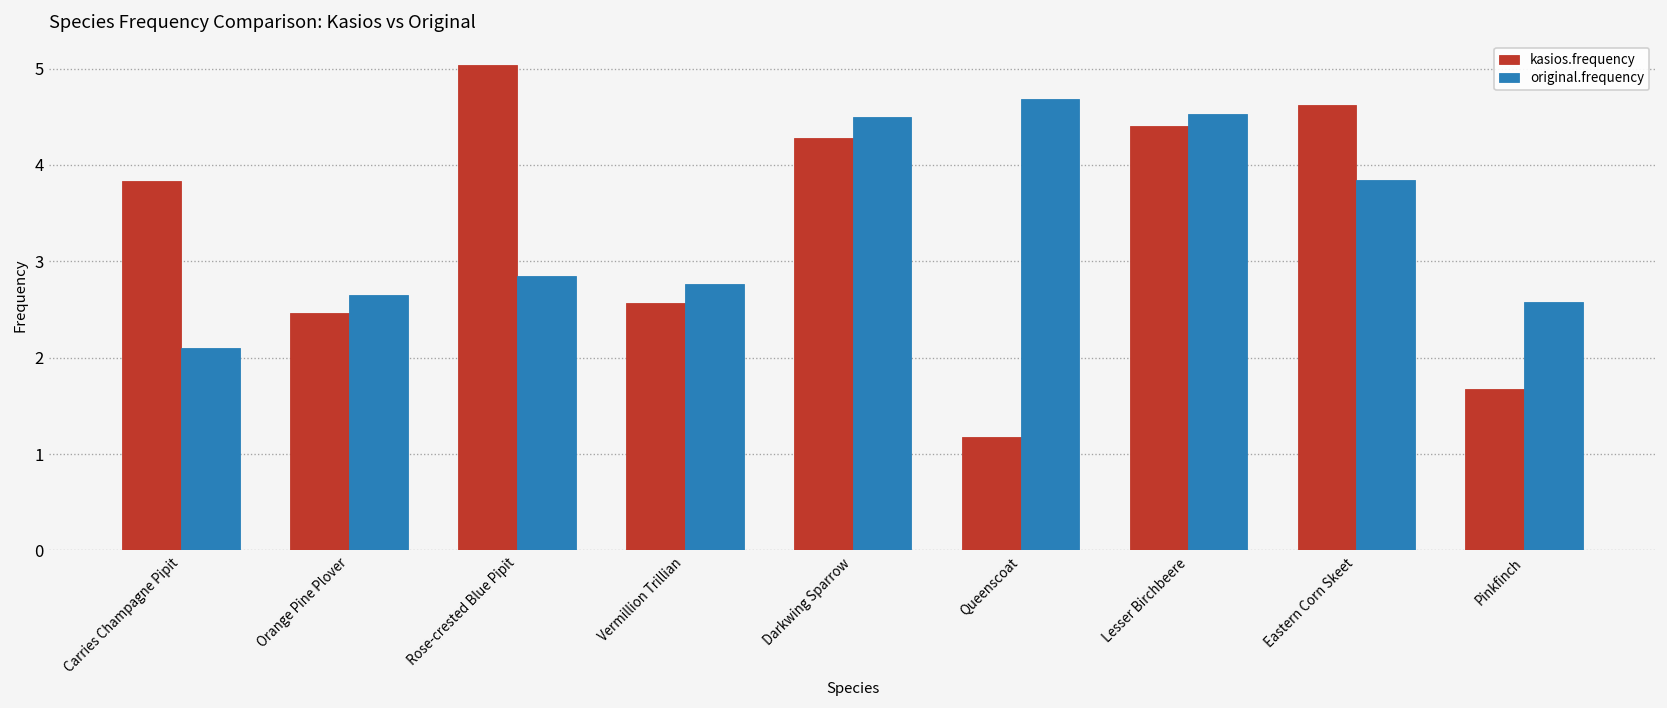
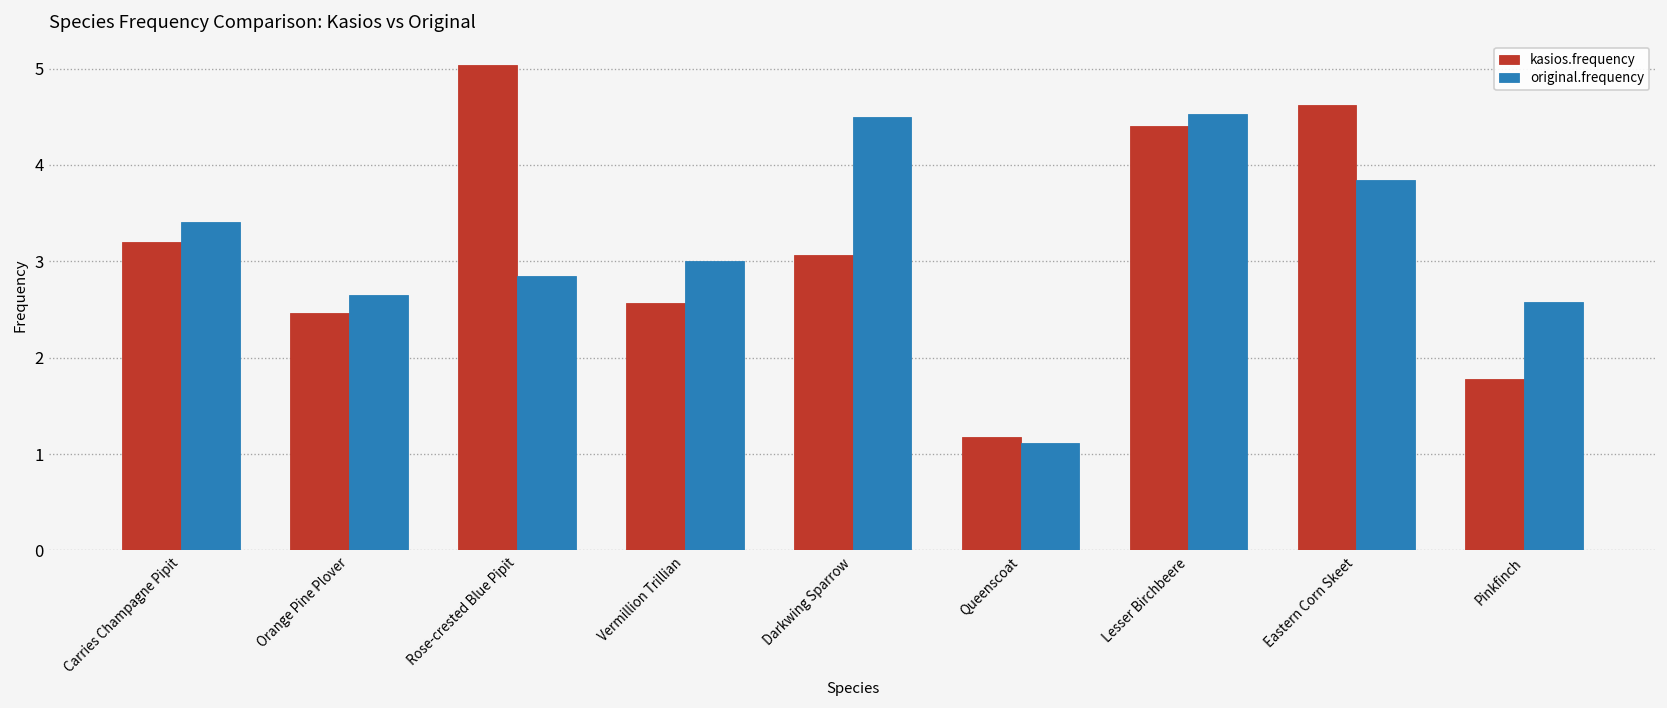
kasios.frequency, Carries Champagne Pipit: 3.8 -> 3.2
original.frequency, Carries Champagne Pipit: 2.1 -> 3.4
original.frequency, Vermillion Trillian: 2.8 -> 3.0
kasios.frequency, Darkwing Sparrow: 4.3 -> 3.1
original.frequency, Queenscoat: 4.7 -> 1.1
kasios.frequency, Pinkfinch: 1.7 -> 1.8
